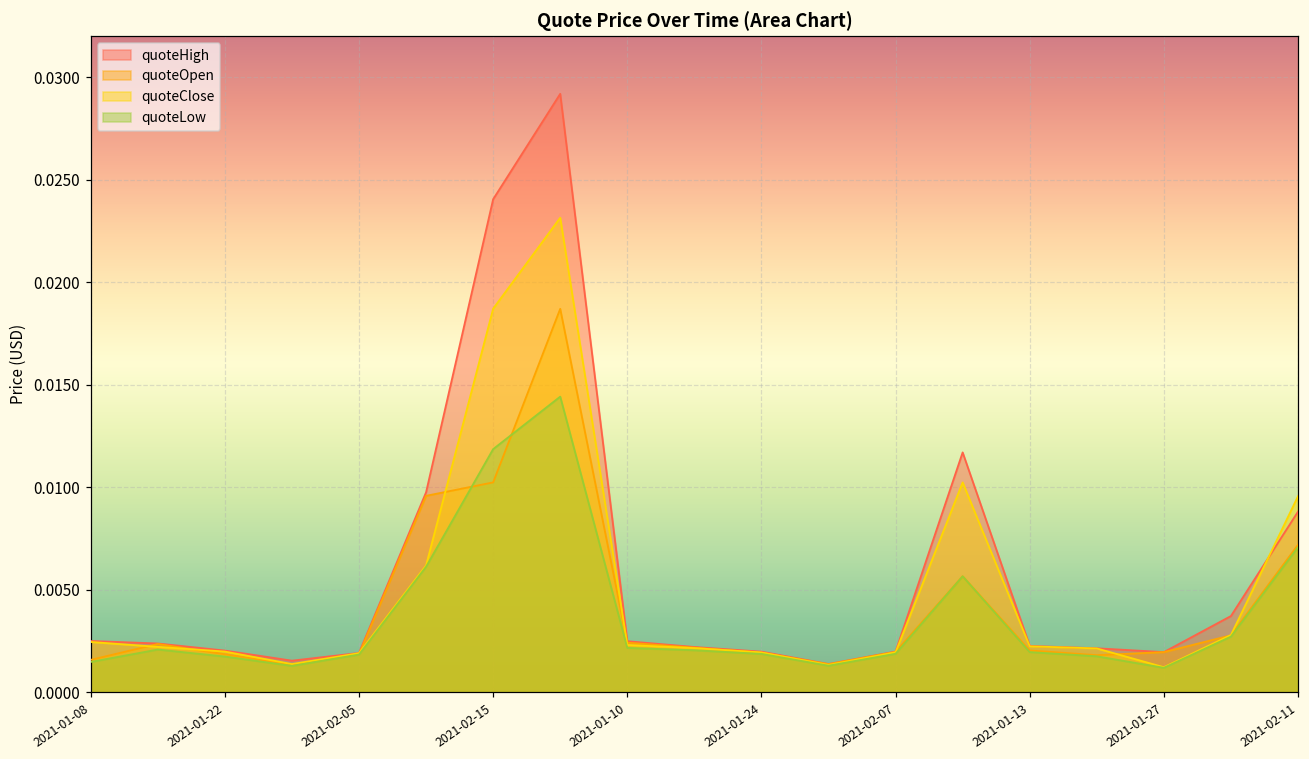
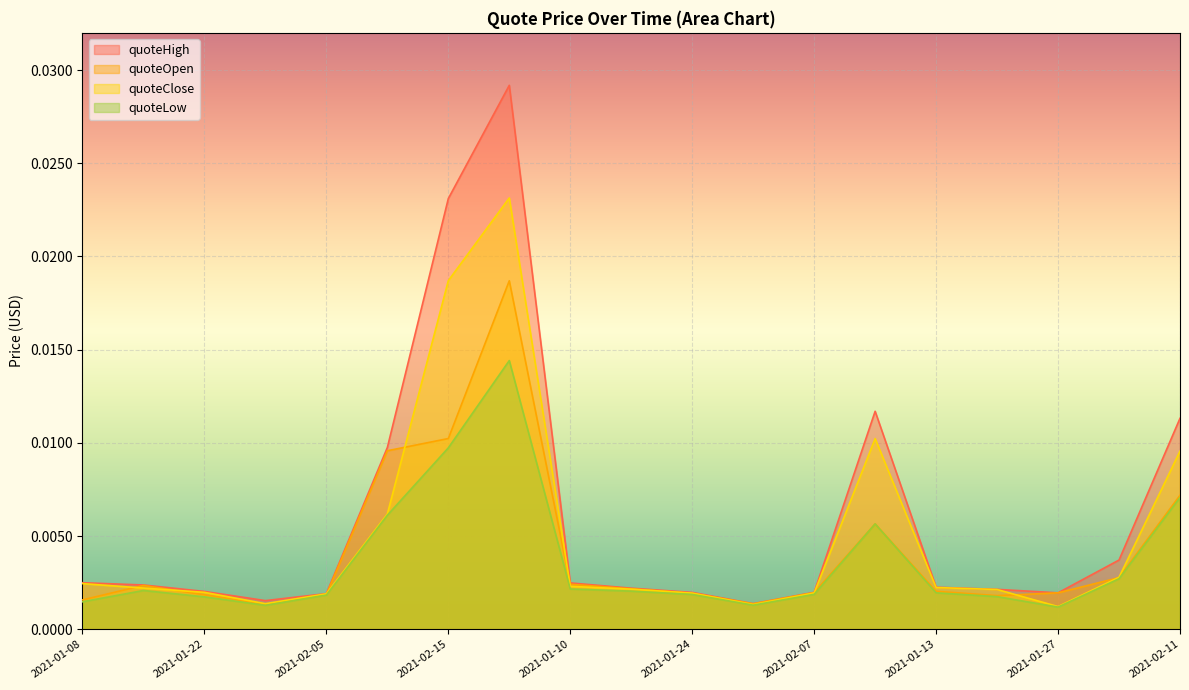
quoteHigh, 2021-02-15: 0.0240 -> 0.0231
quoteLow, 2021-02-15: 0.0119 -> 0.0097
quoteHigh, 2021-02-11: 0.0088 -> 0.0113
